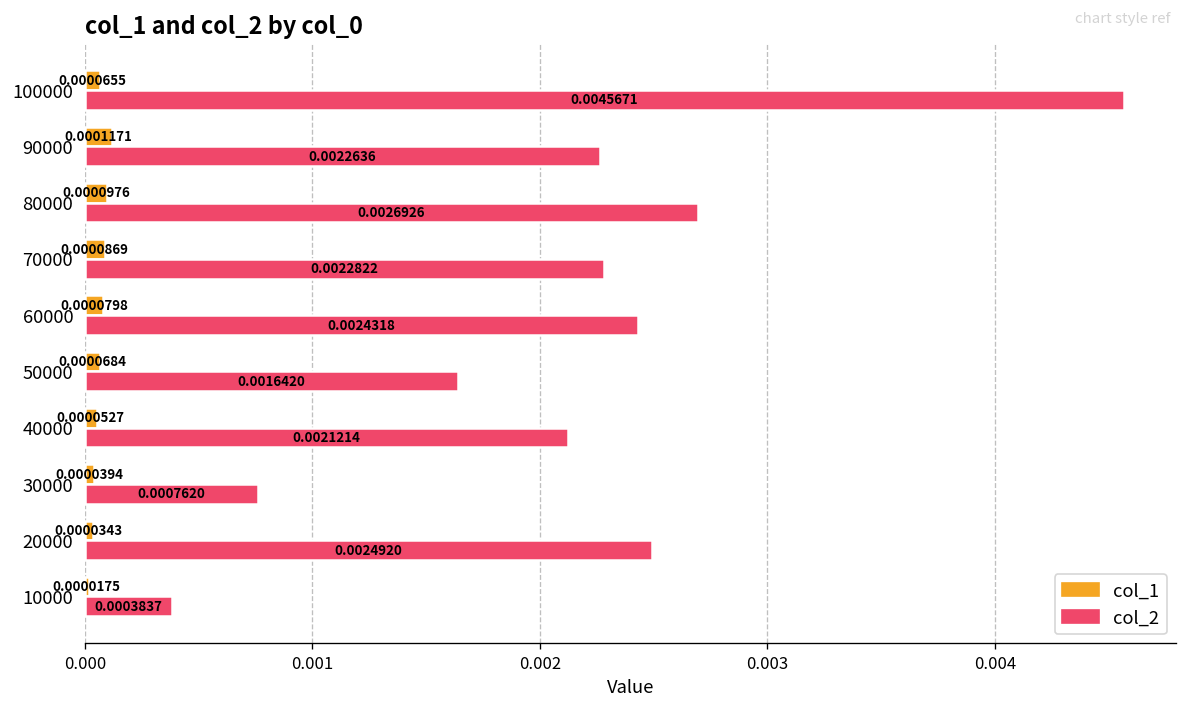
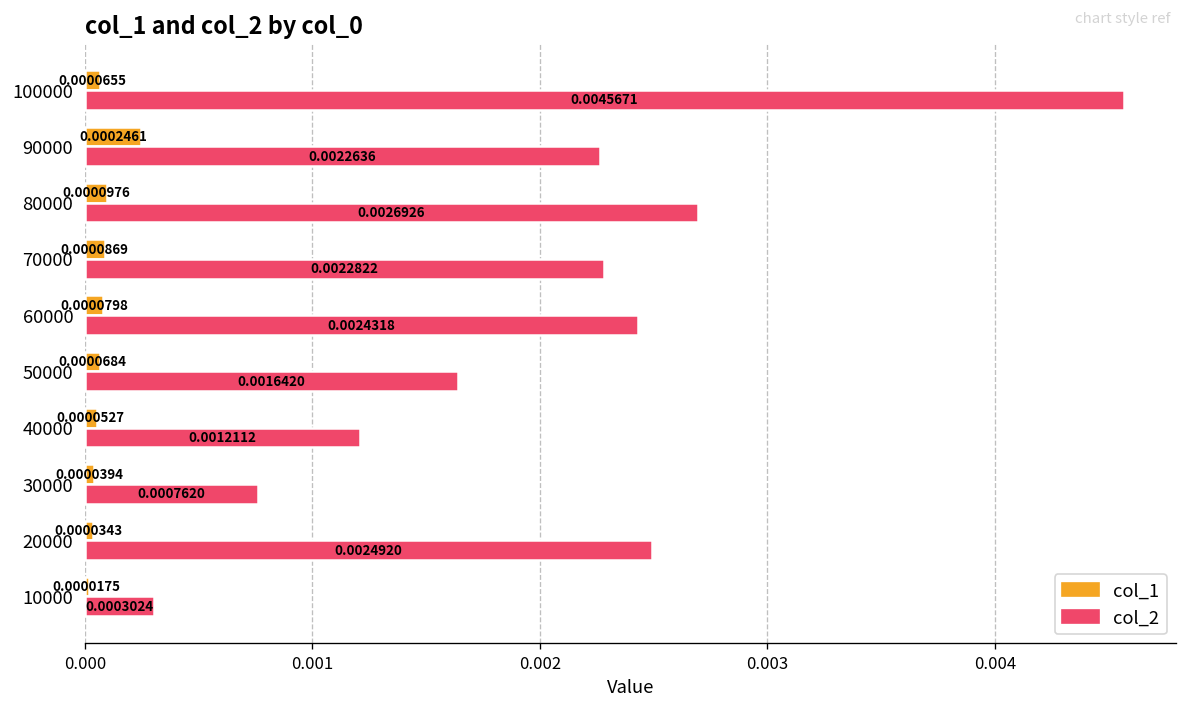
col_1, 90000: 0.0001171 -> 0.0002461
col_2, 40000: 0.0021214 -> 0.0012112
col_2, 10000: 0.0003837 -> 0.0003024
